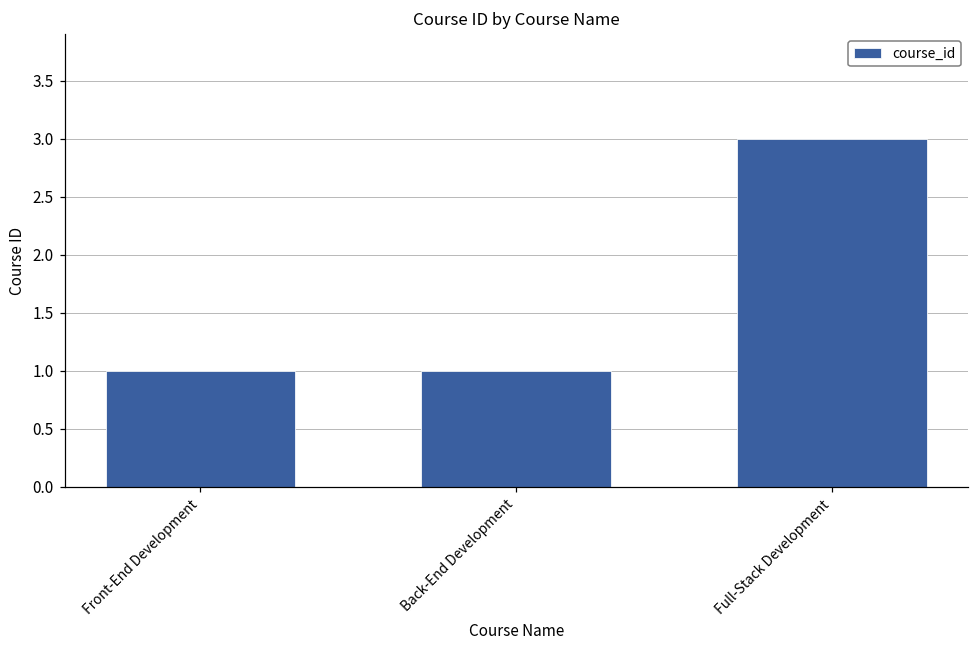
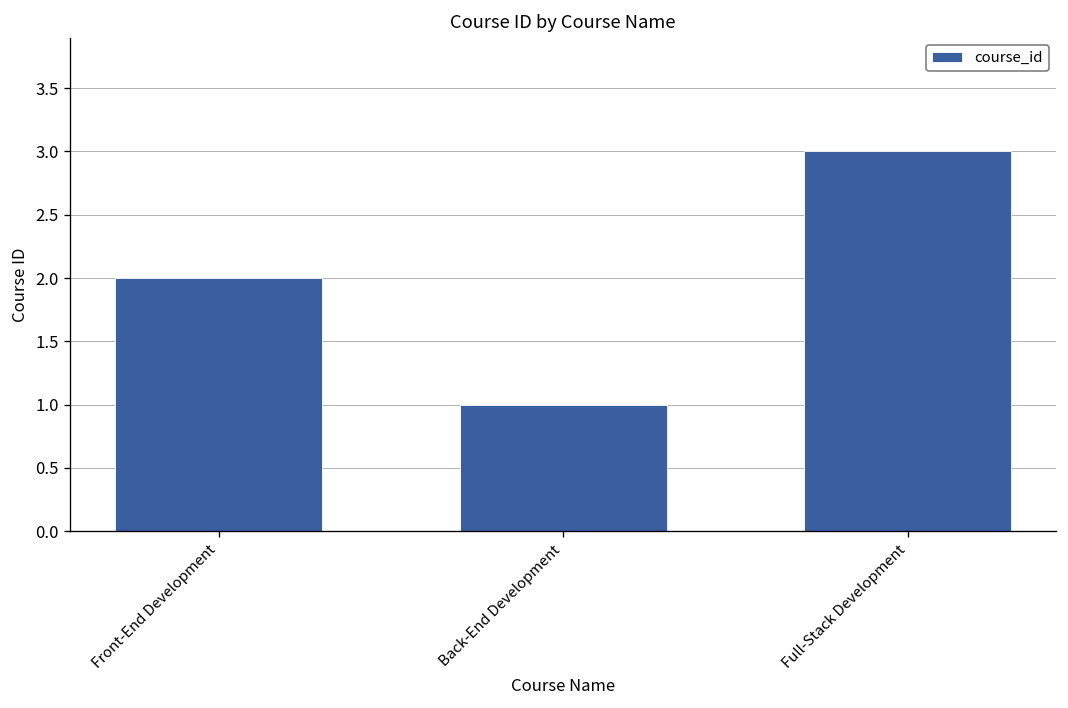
Front-End Development: 1 -> 2
